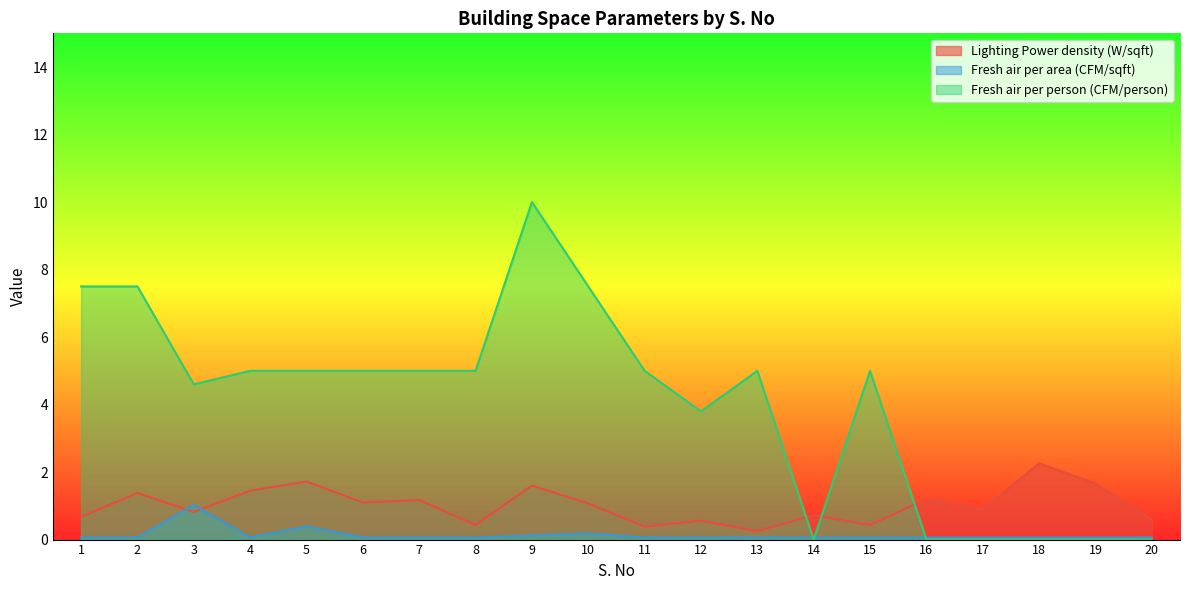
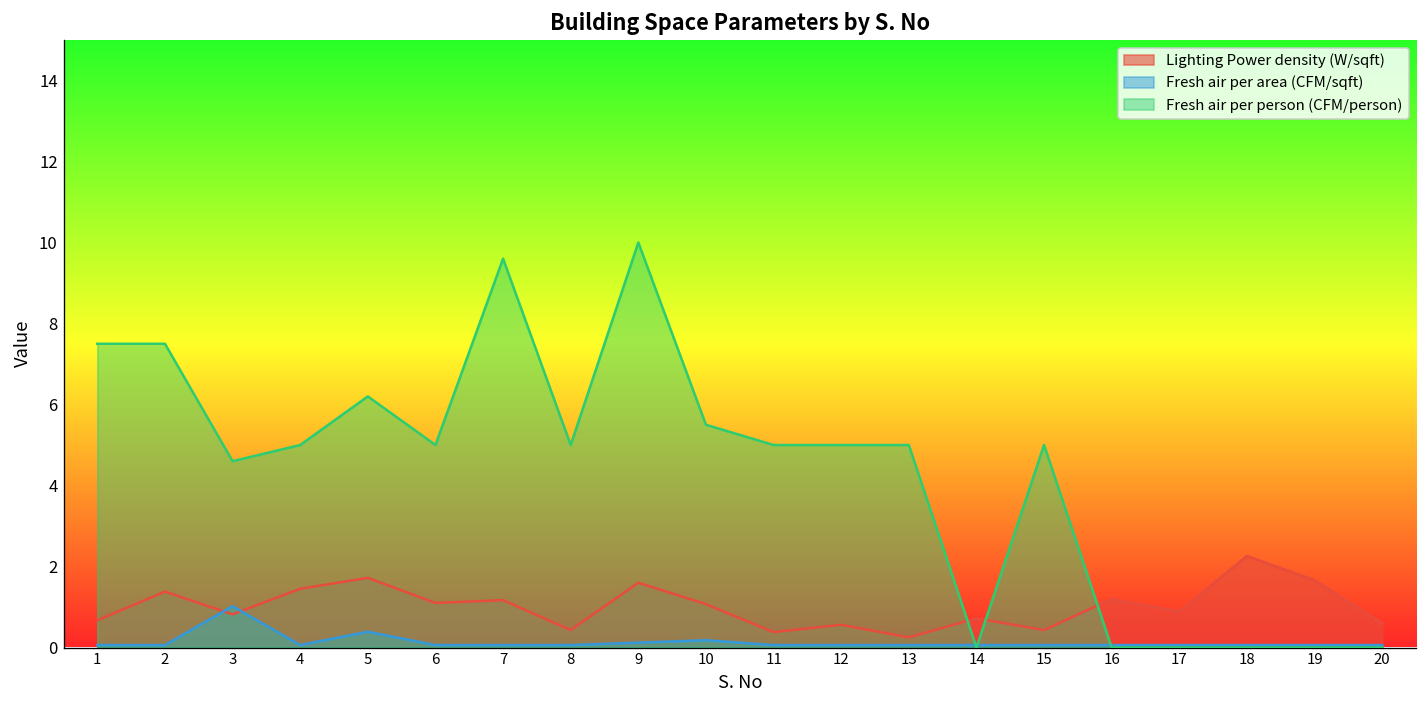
Fresh air per person (CFM/person), 5: 5.0 -> 6.2
Fresh air per person (CFM/person), 7: 5.0 -> 9.6
Fresh air per person (CFM/person), 10: 7.5 -> 5.5
Fresh air per person (CFM/person), 12: 3.8 -> 5.0
